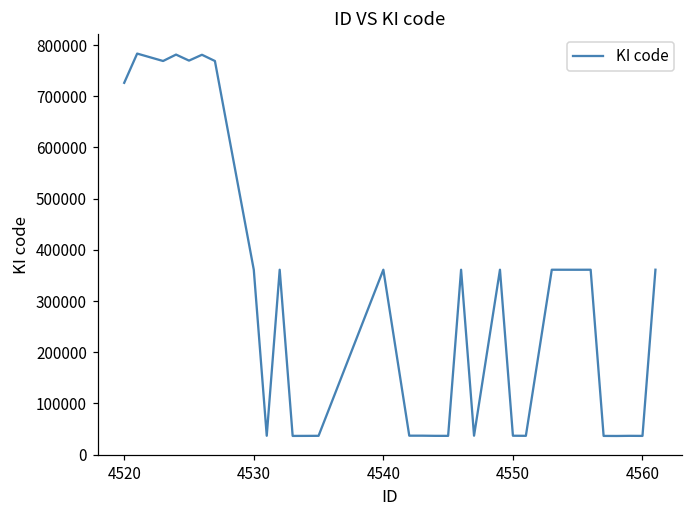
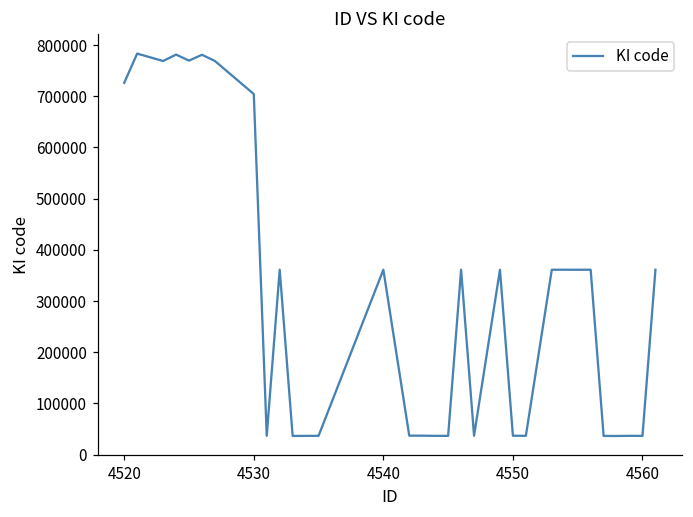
4530: 360000 -> 700000
